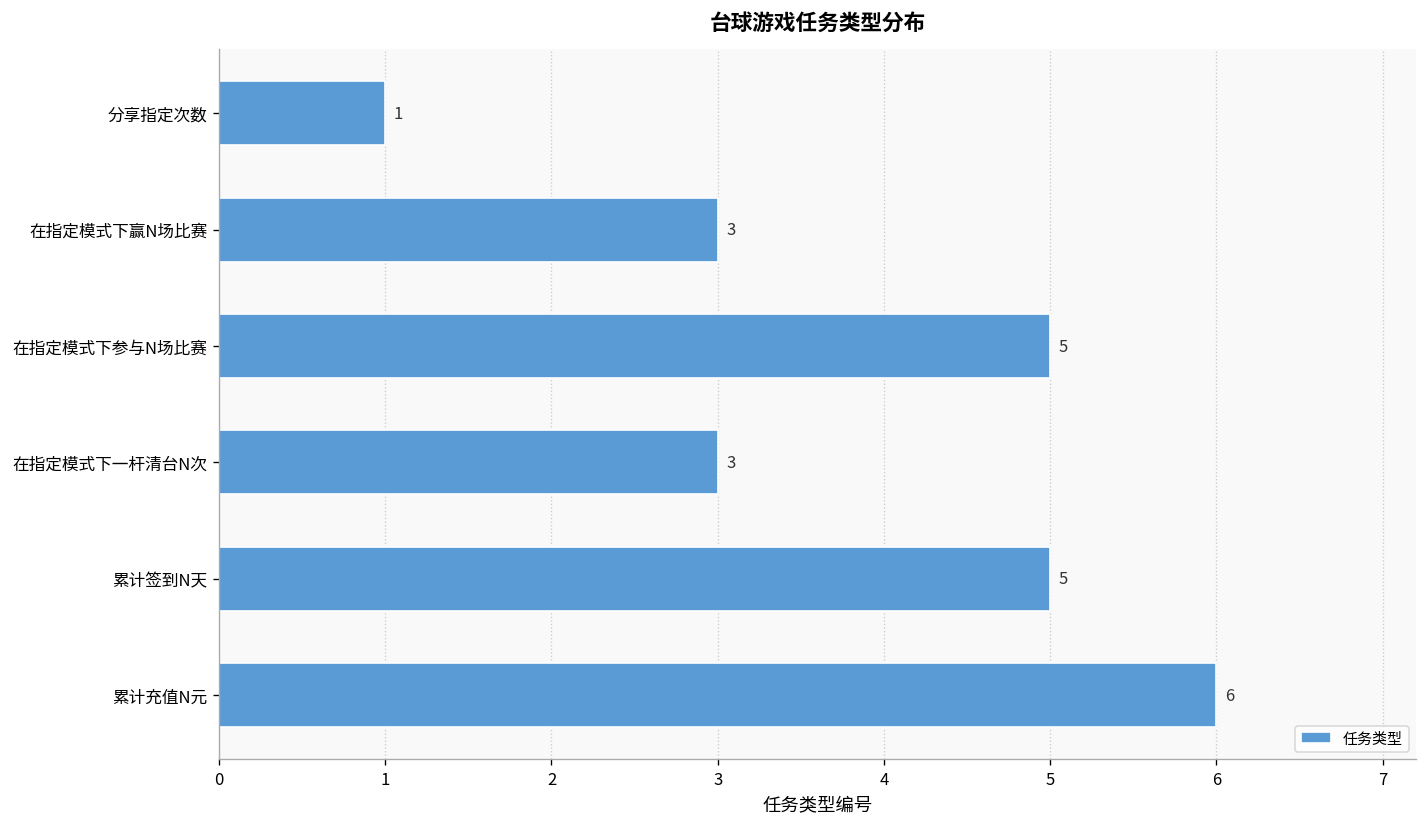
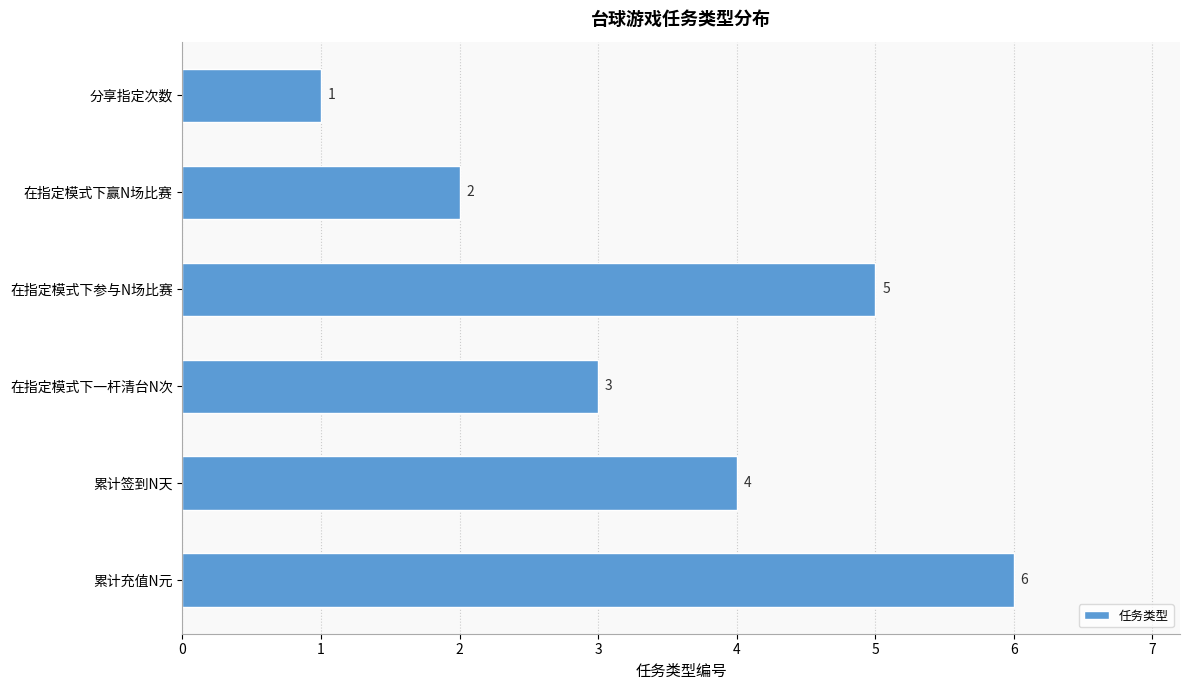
在指定模式下赢N场比赛: 3 -> 2
累计签到N天: 5 -> 4
